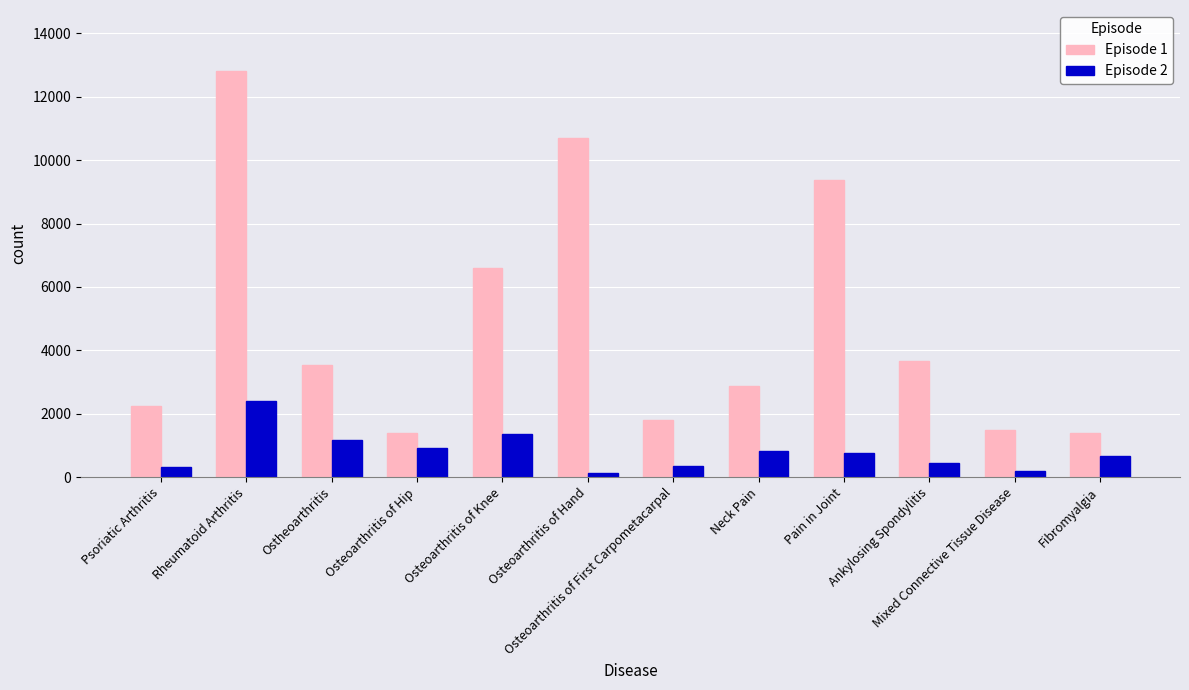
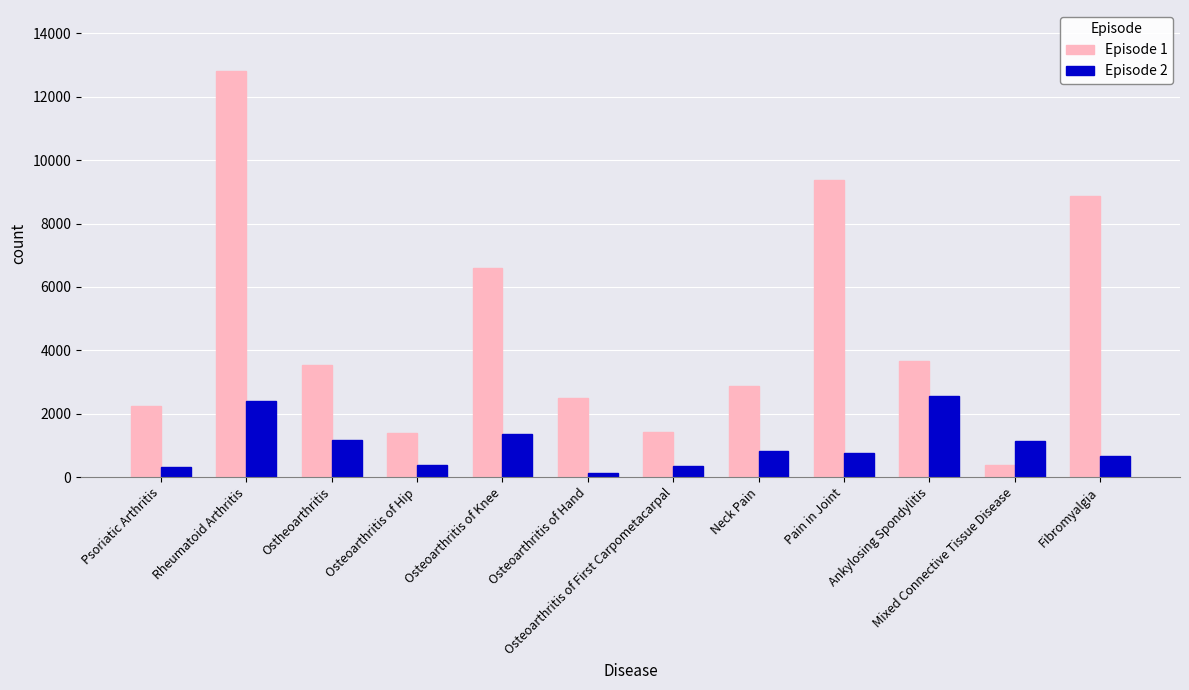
Episode 2, Osteoarthritis of Hip: 900 -> 400
Episode 1, Osteoarthritis of Hand: 10700 -> 2500
Episode 1, Osteoarthritis of First Carpometacarpal: 1800 -> 1400
Episode 2, Ankylosing Spondylitis: 500 -> 2600
Episode 1, Mixed Connective Tissue Disease: 1500 -> 400
Episode 2, Mixed Connective Tissue Disease: 200 -> 1100
Episode 1, Fibromyalgia: 1400 -> 8900
